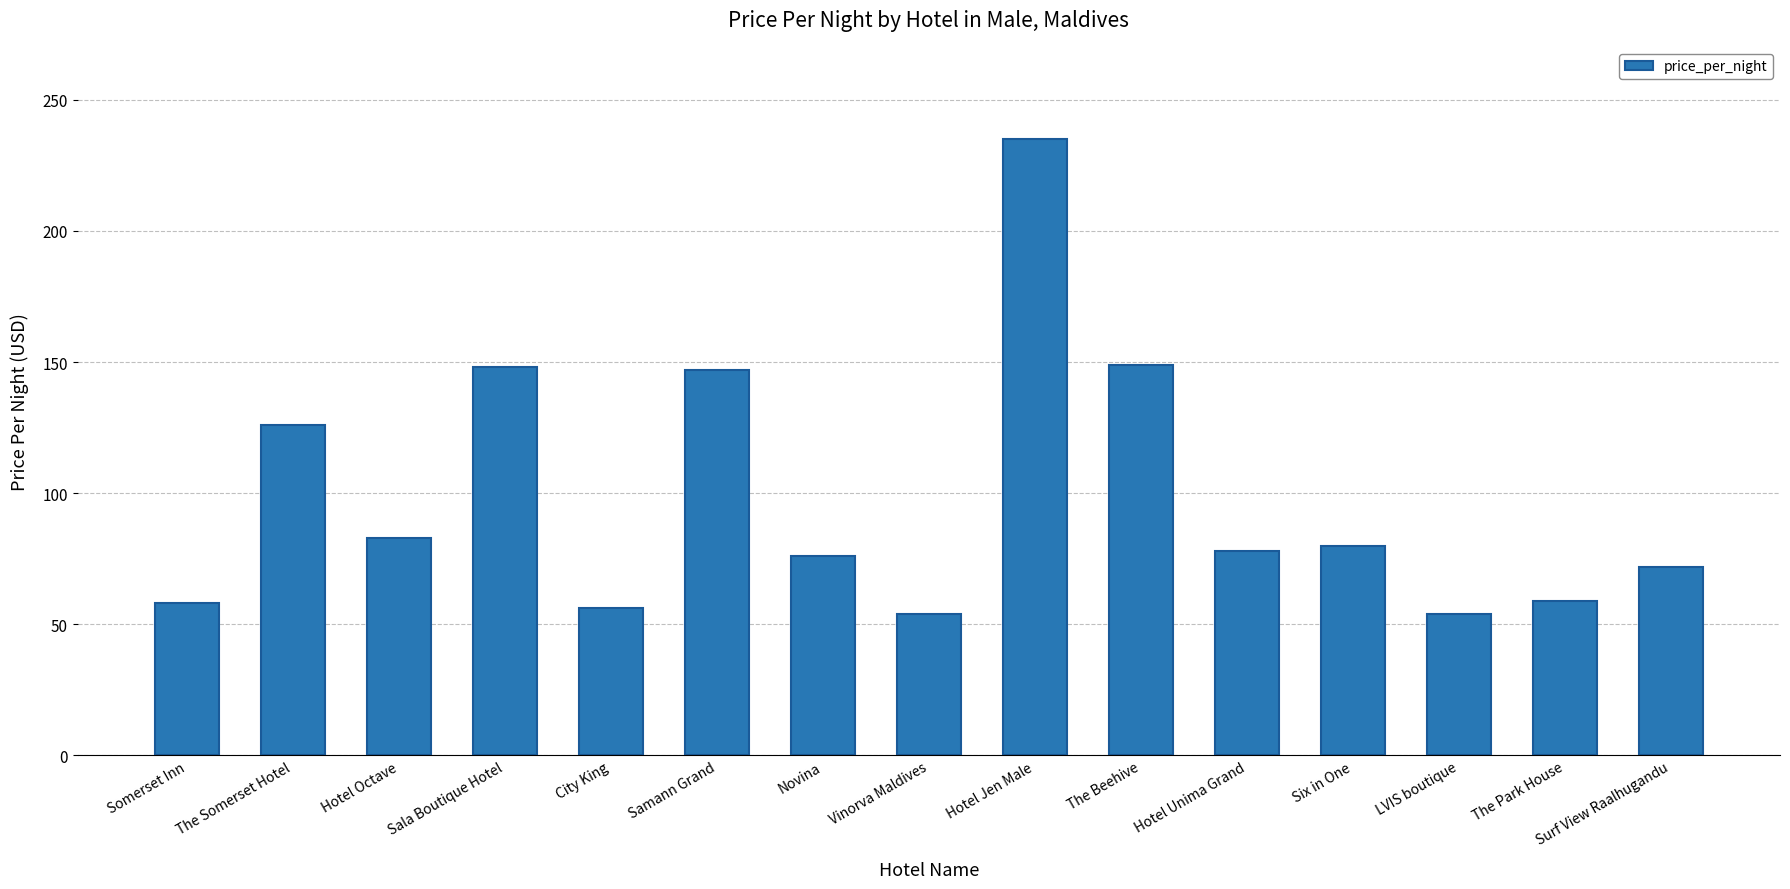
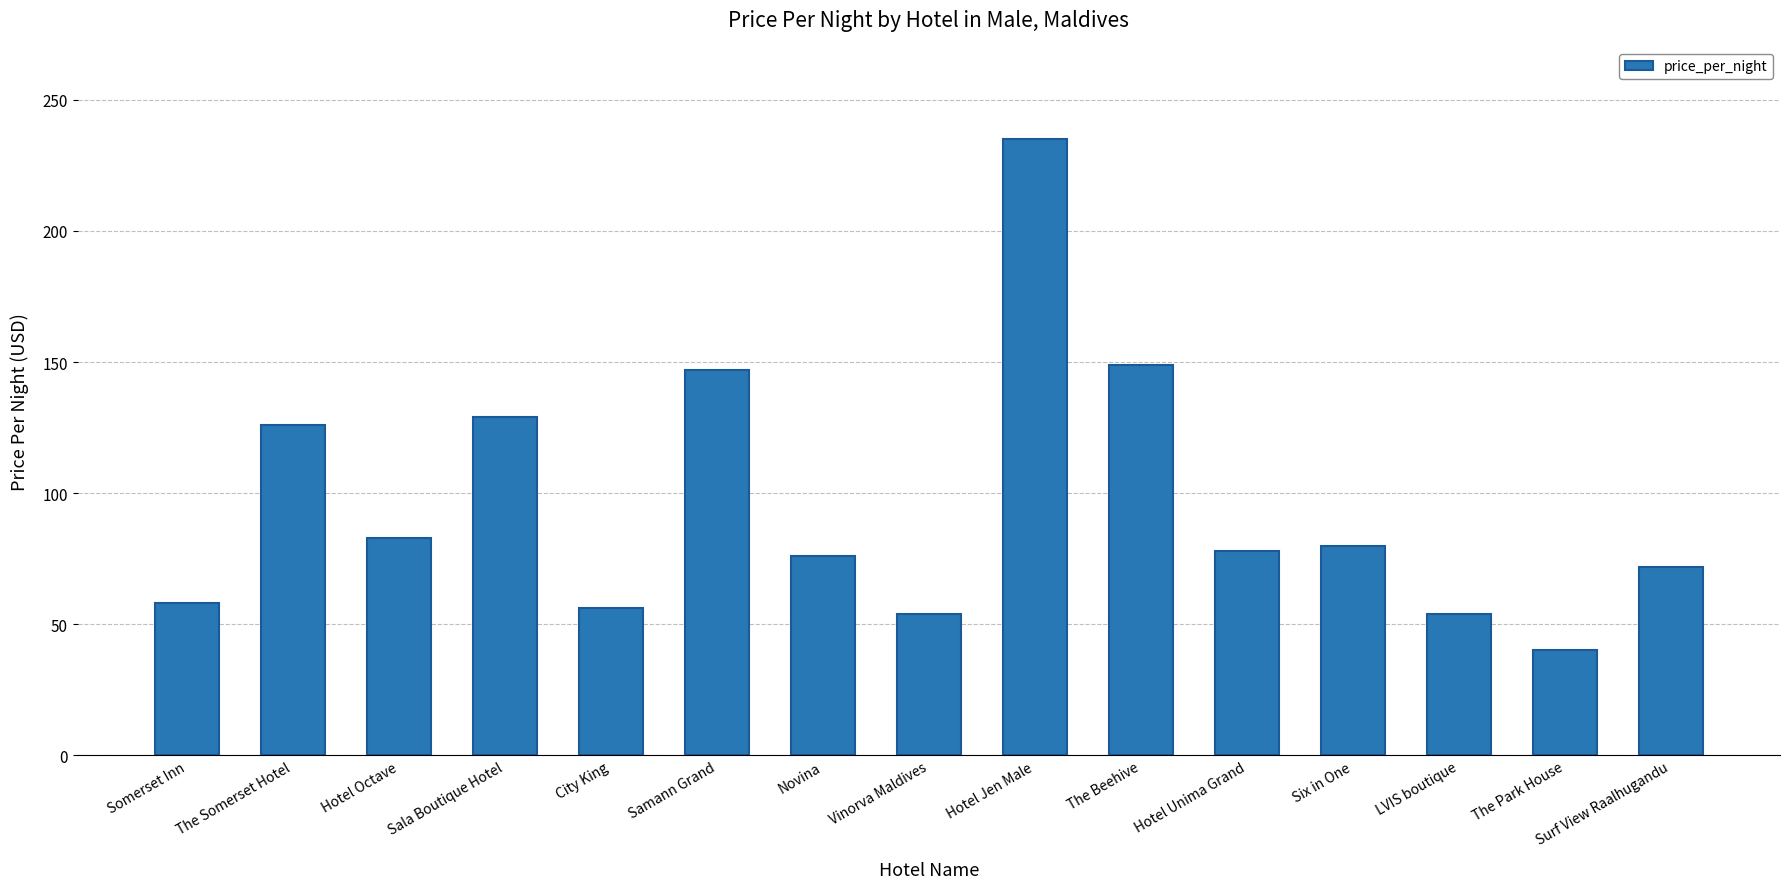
Sala Boutique Hotel: 148 -> 129
The Park House: 59 -> 40
